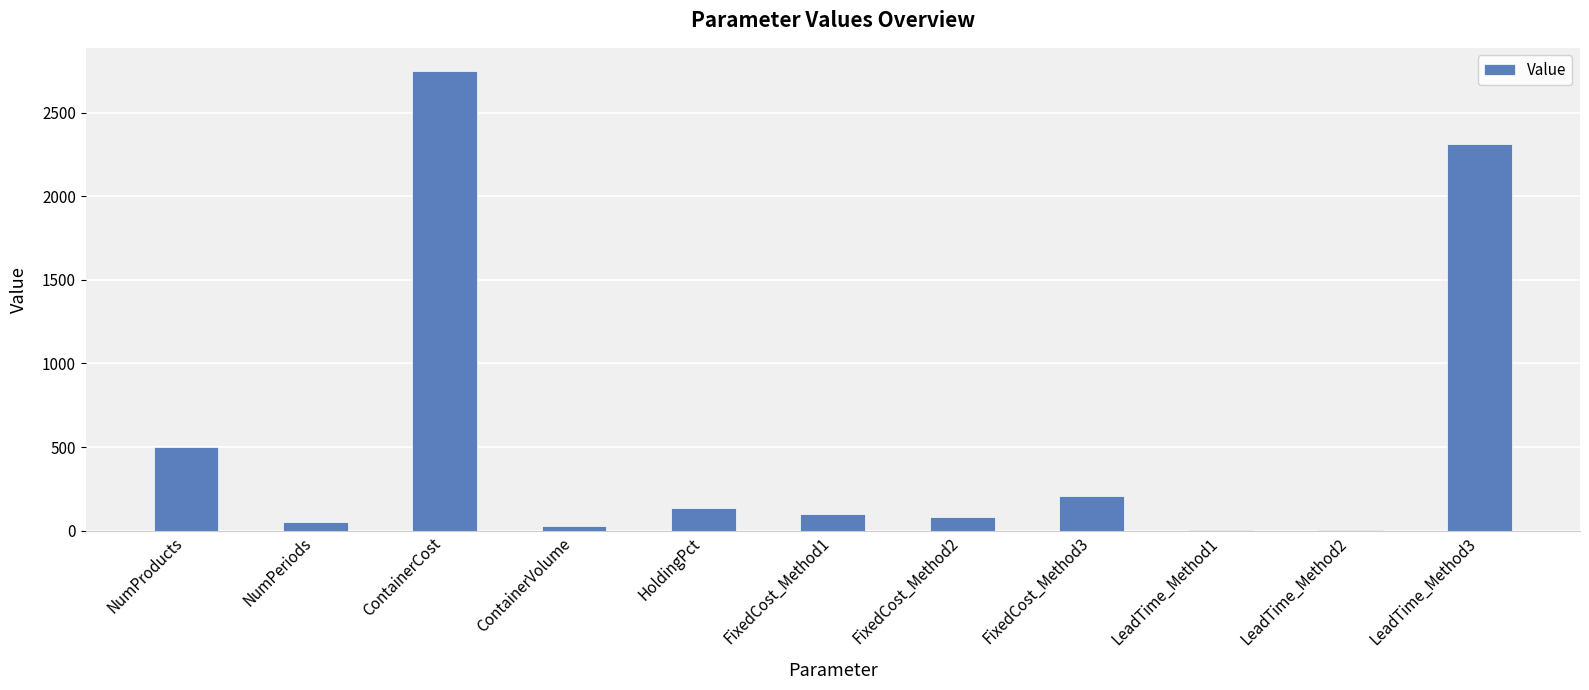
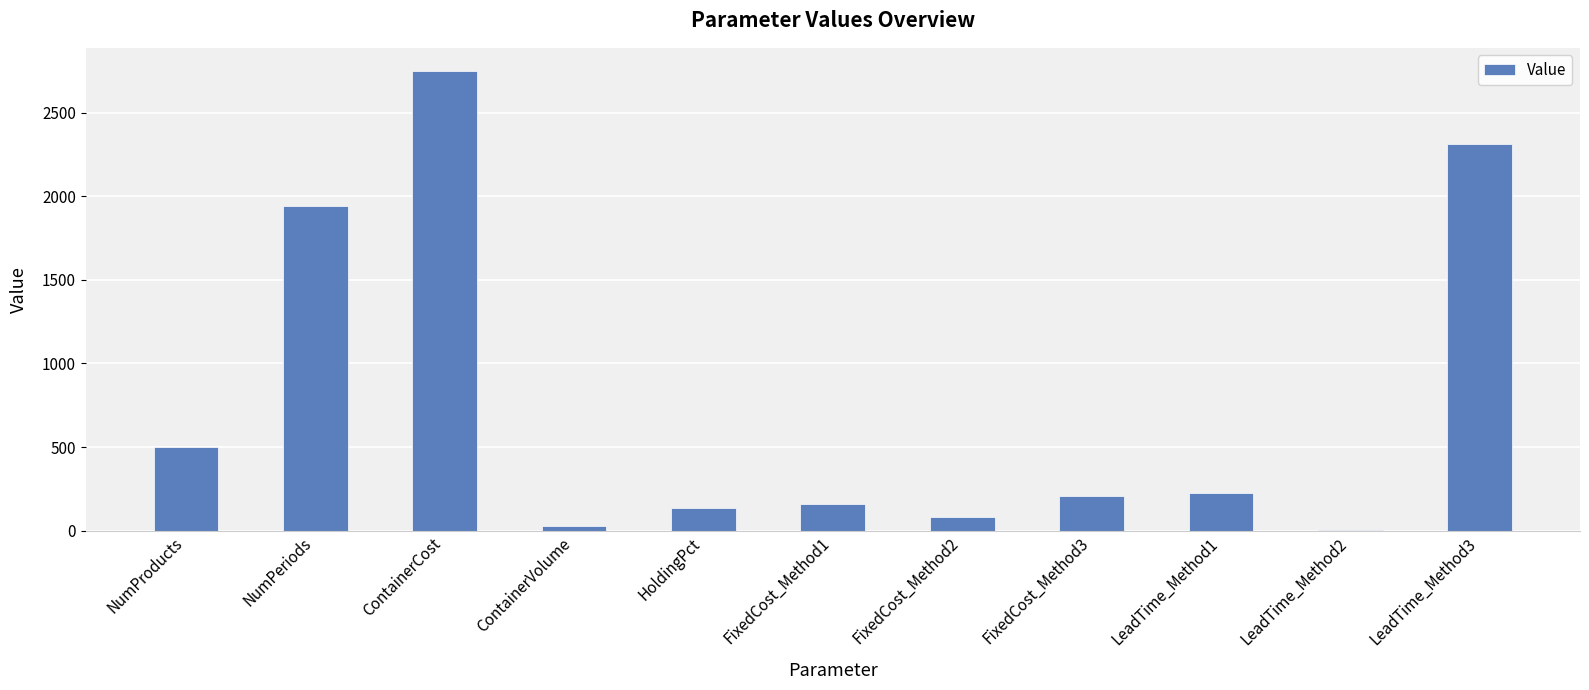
NumPeriods: 50 -> 1940
FixedCost_Method1: 100 -> 160
LeadTime_Method1: 0 -> 220
